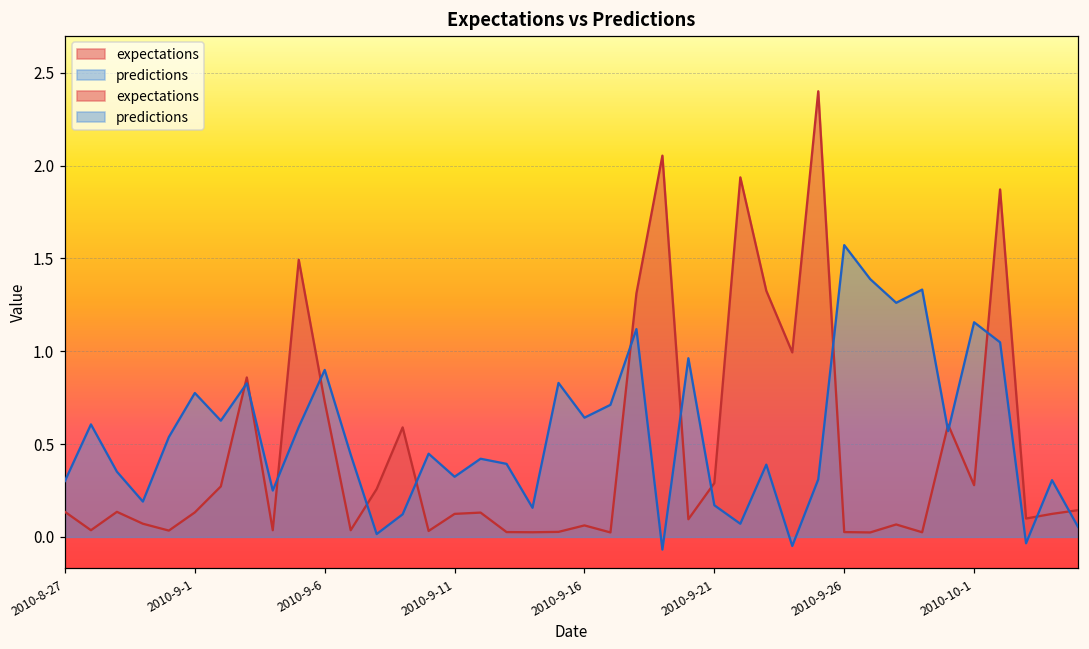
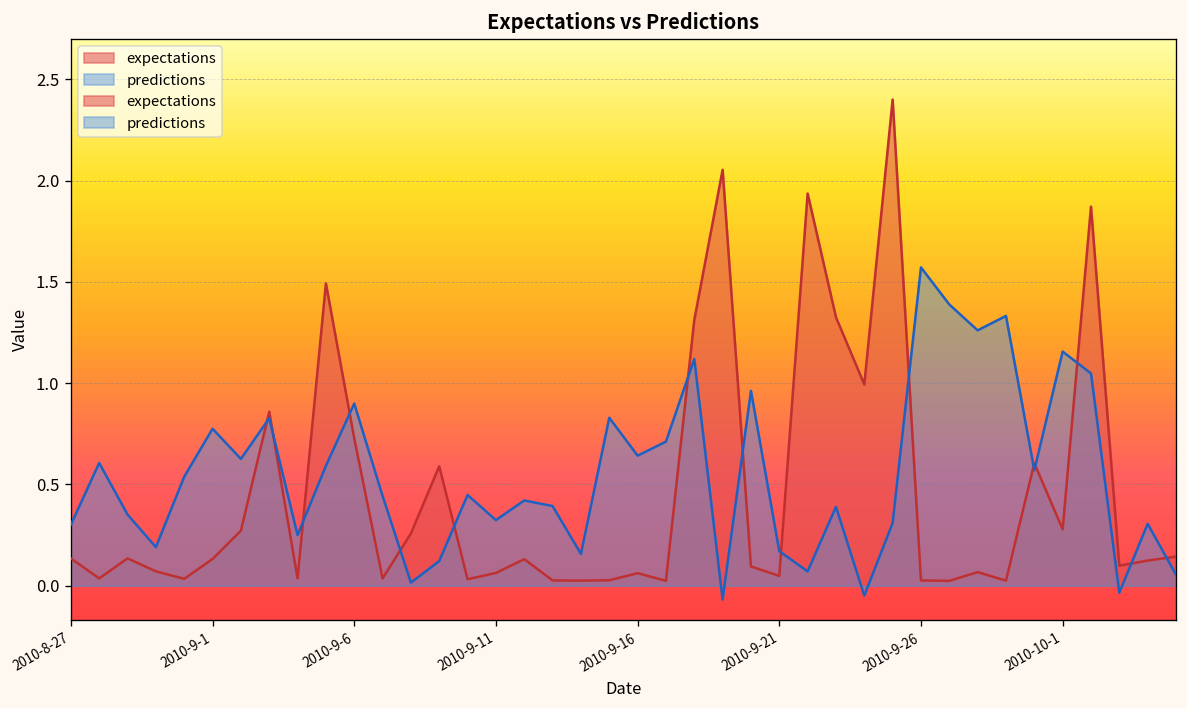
expectations, 2010-9-11: 0.12 -> 0.06
expectations, 2010-9-21: 0.29 -> 0.05
